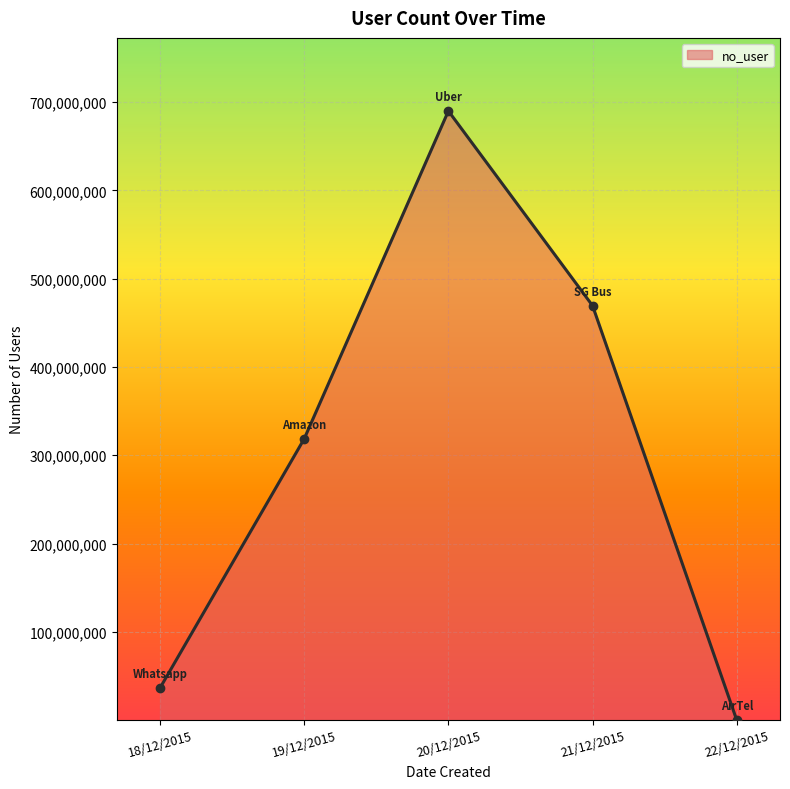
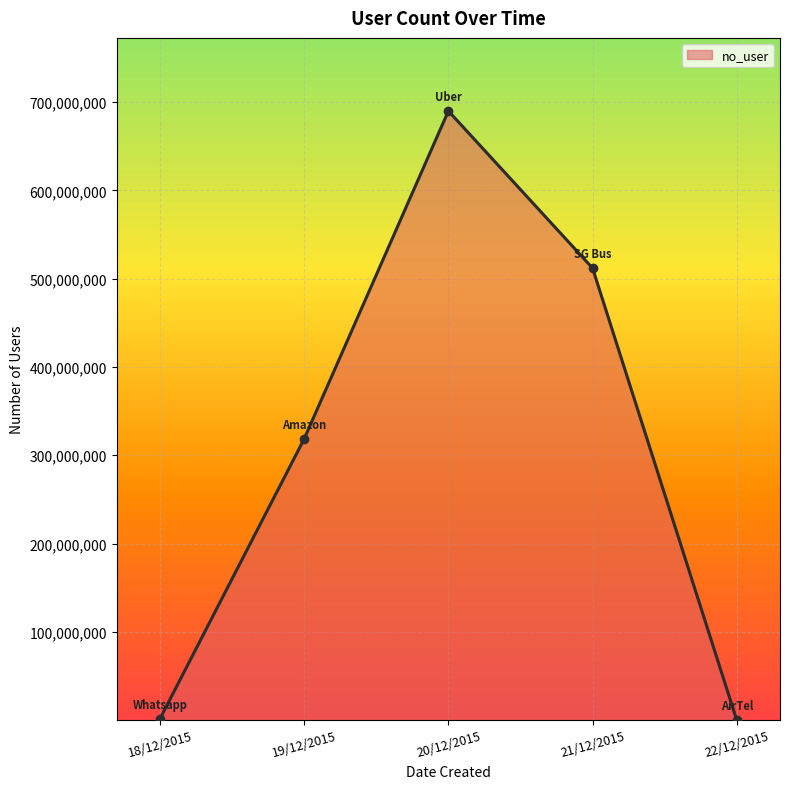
18/12/2015: 40,000,000 -> 0
21/12/2015: 470,000,000 -> 510,000,000
